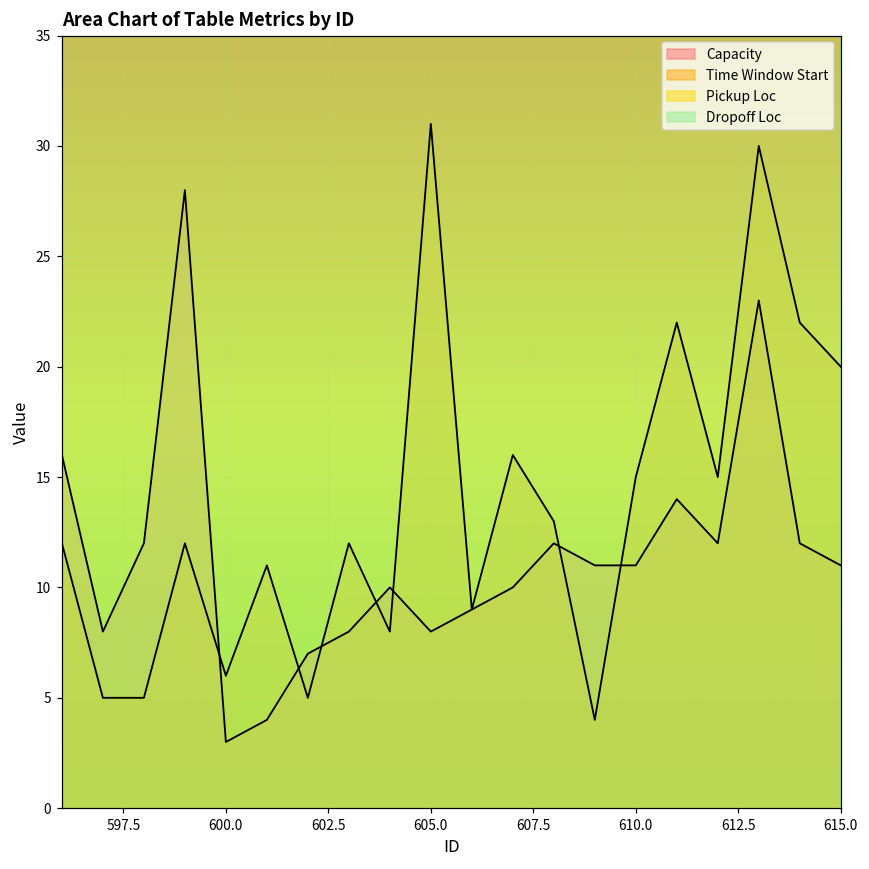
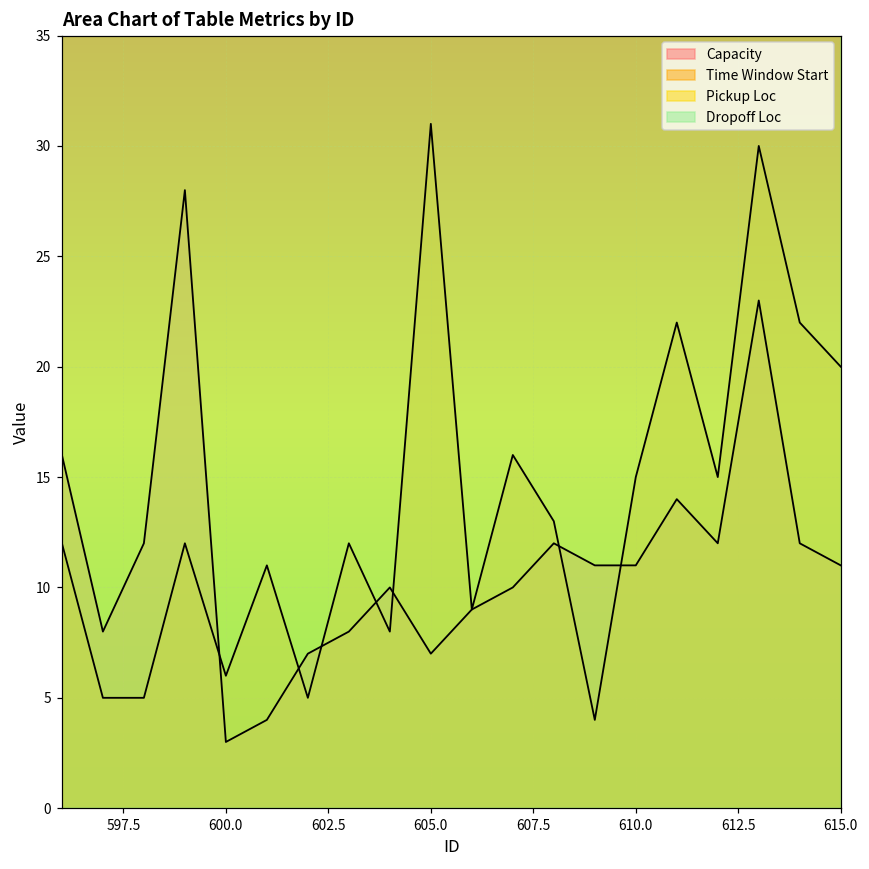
Capacity, 605.0: 8 -> 7
